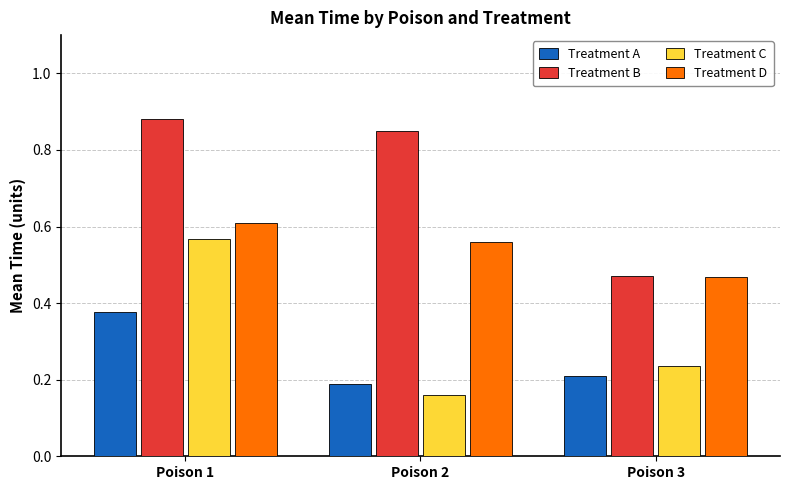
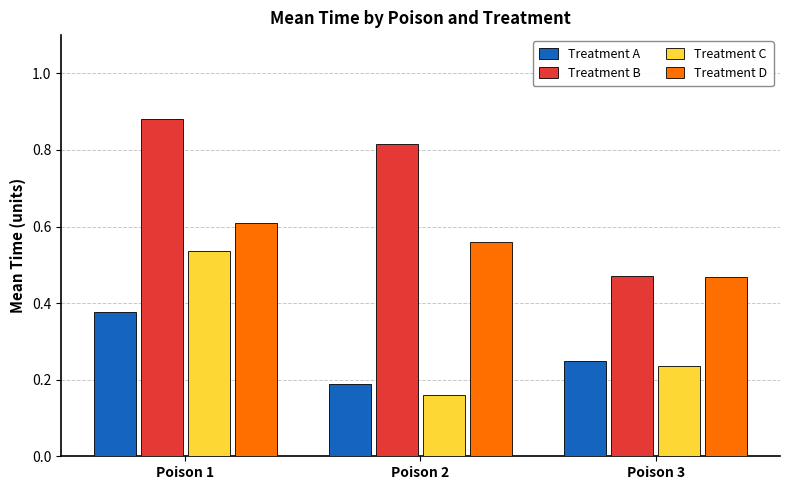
Treatment C, Poison 1: 0.57 -> 0.54
Treatment B, Poison 2: 0.85 -> 0.82
Treatment A, Poison 3: 0.21 -> 0.25
